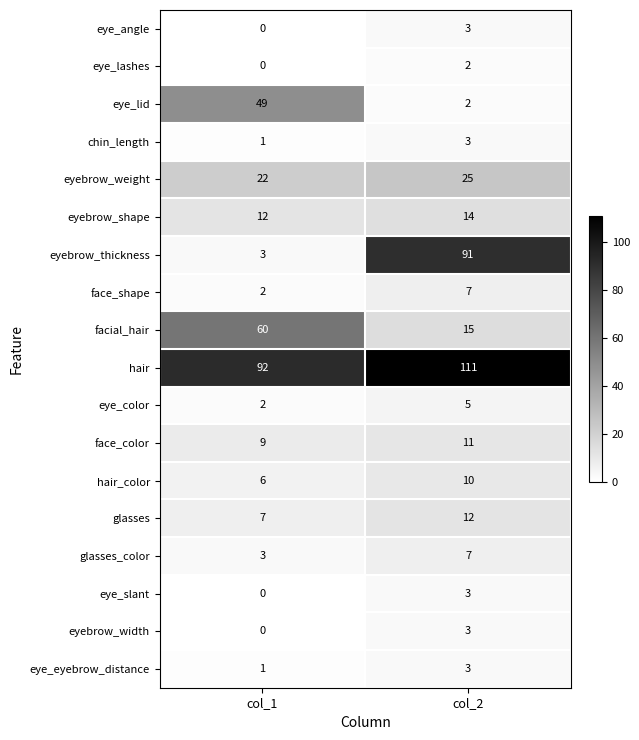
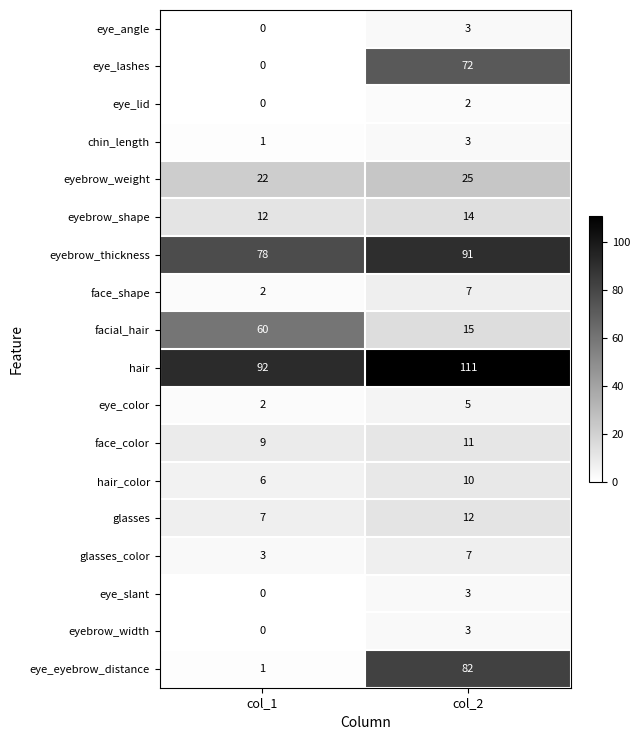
eye_lashes, col_2: 2 -> 72
eye_lid, col_1: 49 -> 0
eyebrow_thickness, col_1: 3 -> 78
eye_eyebrow_distance, col_2: 3 -> 82
